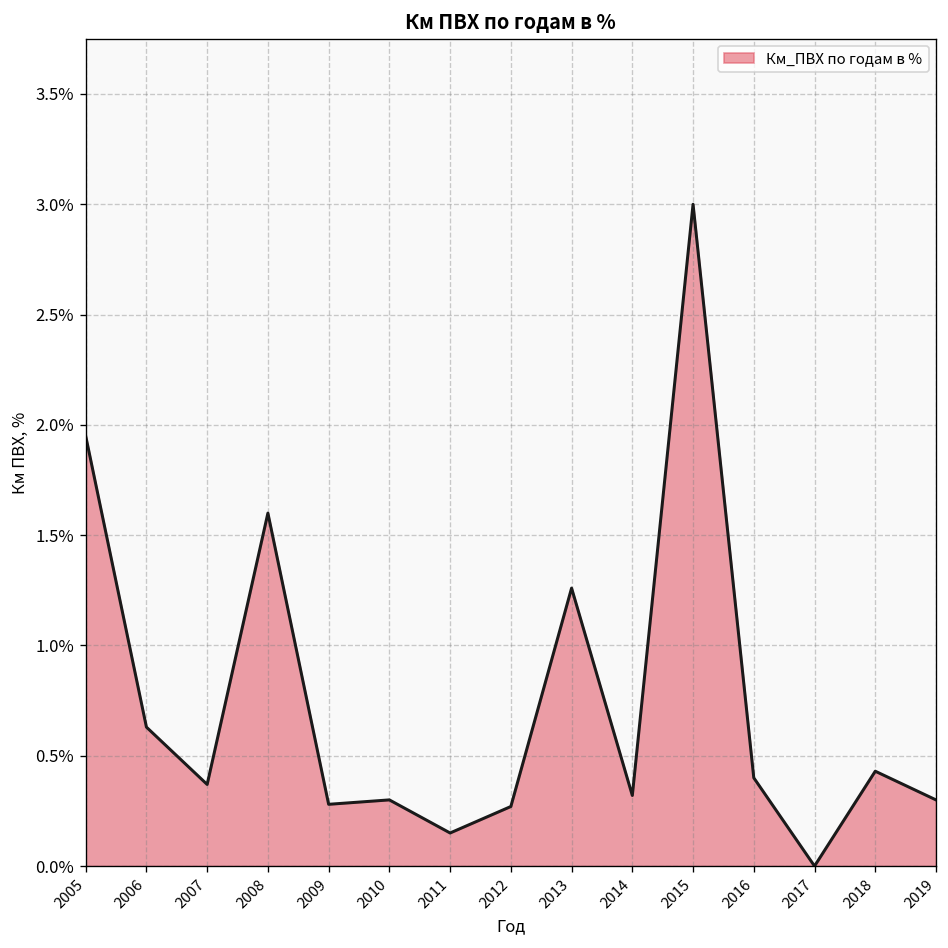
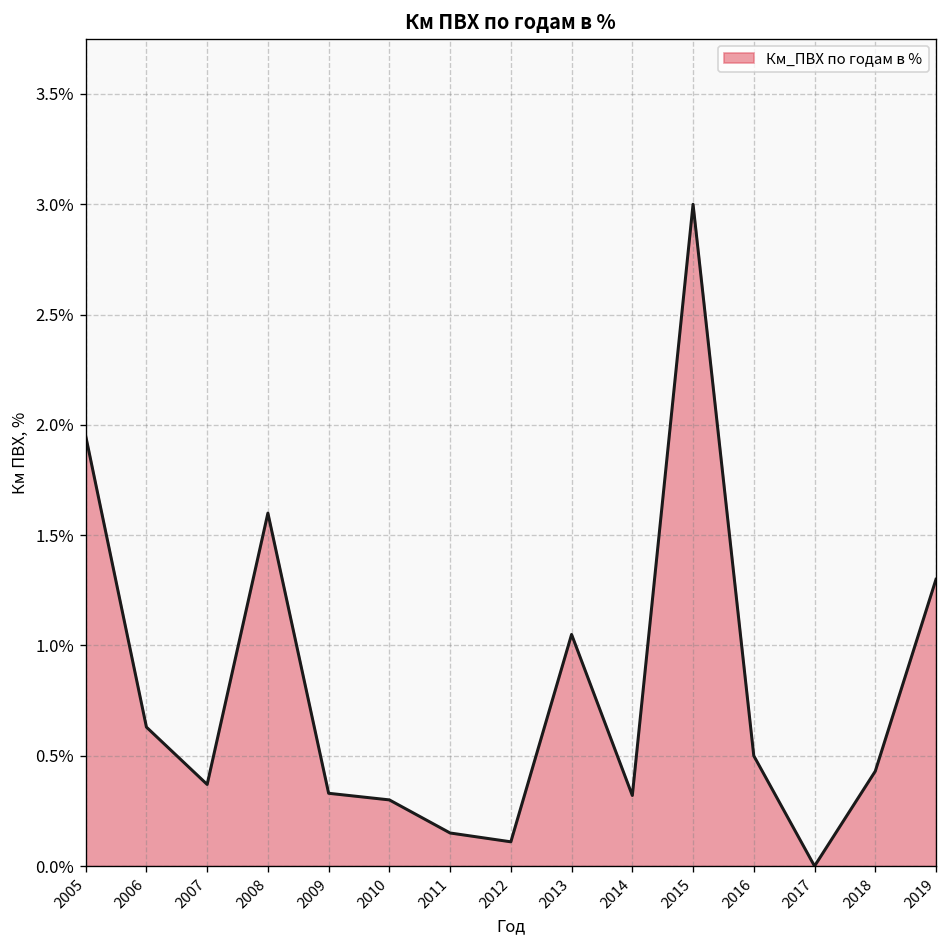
2009: 0.28% -> 0.33%
2012: 0.27% -> 0.11%
2013: 1.26% -> 1.05%
2016: 0.4% -> 0.5%
2019: 0.3% -> 1.3%
